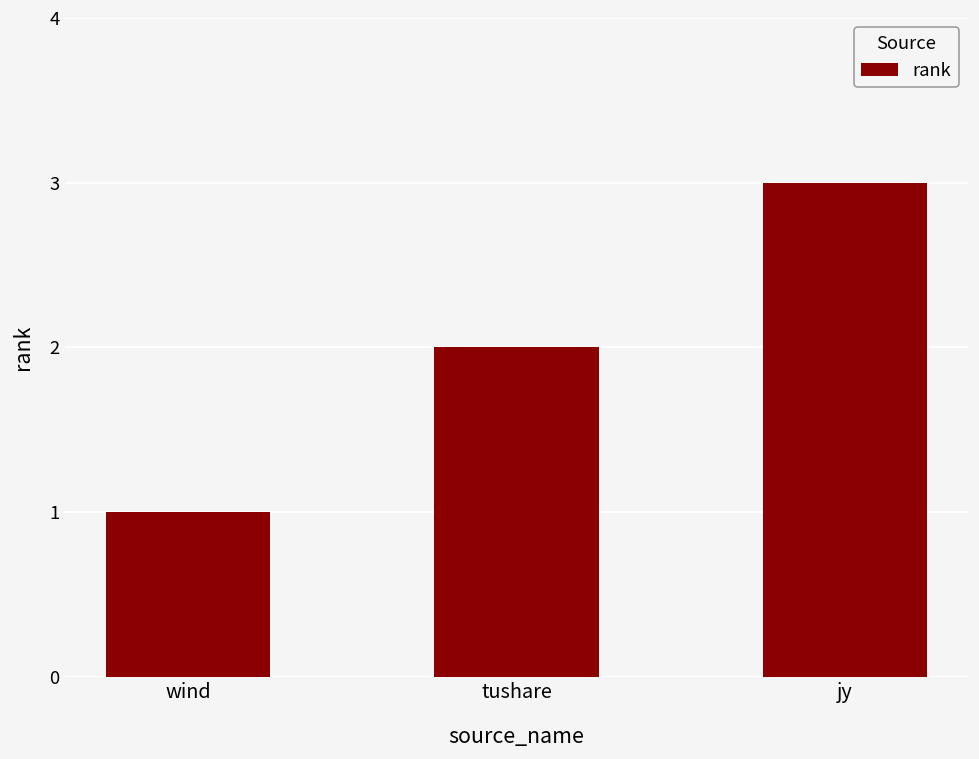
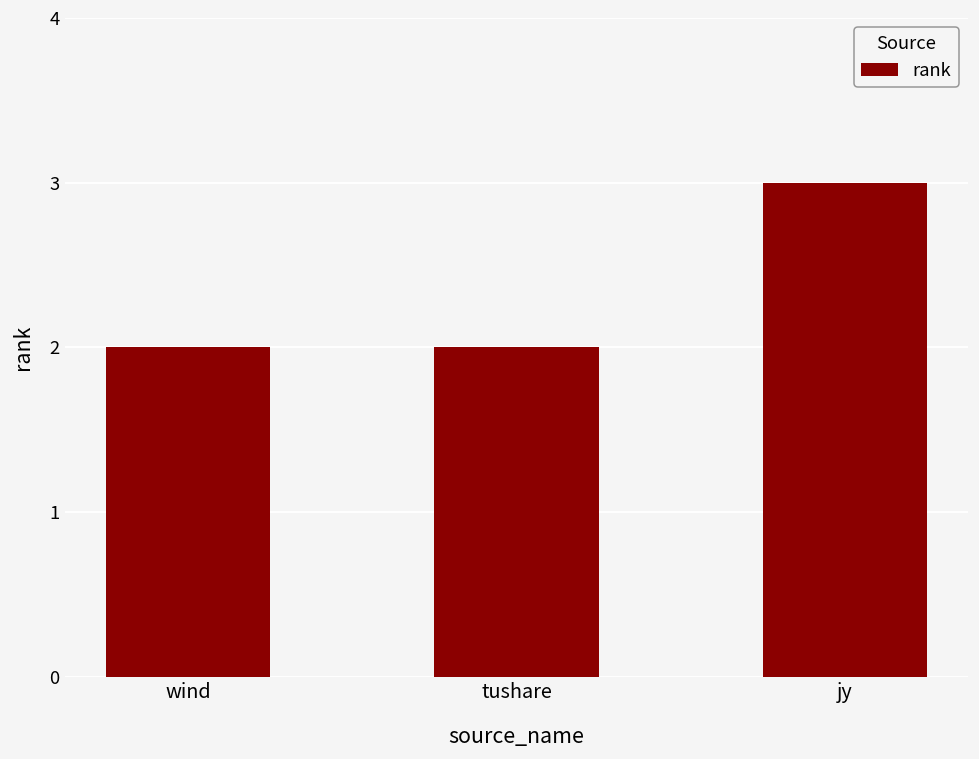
wind: 1 -> 2
